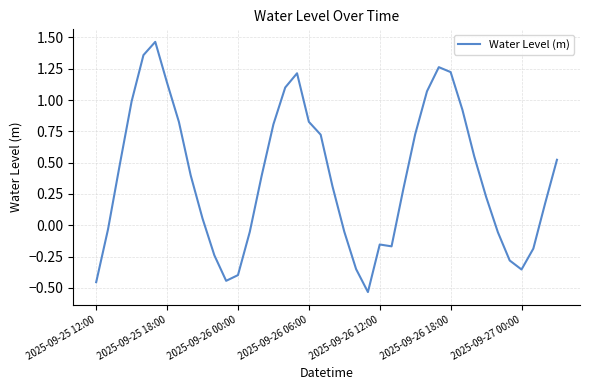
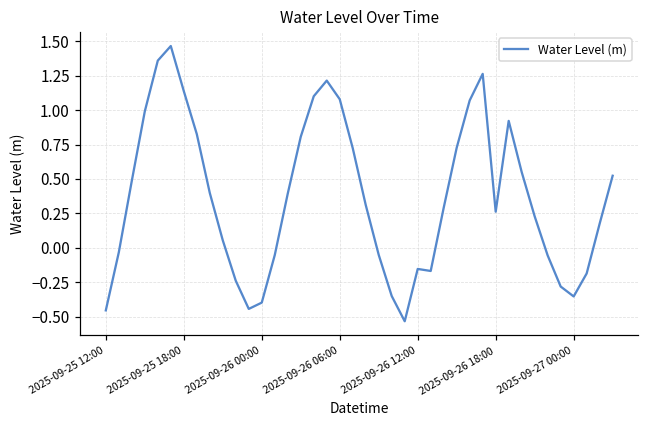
2025-09-26 06:00: 0.83 -> 1.08
2025-09-26 18:00: 1.22 -> 0.26
